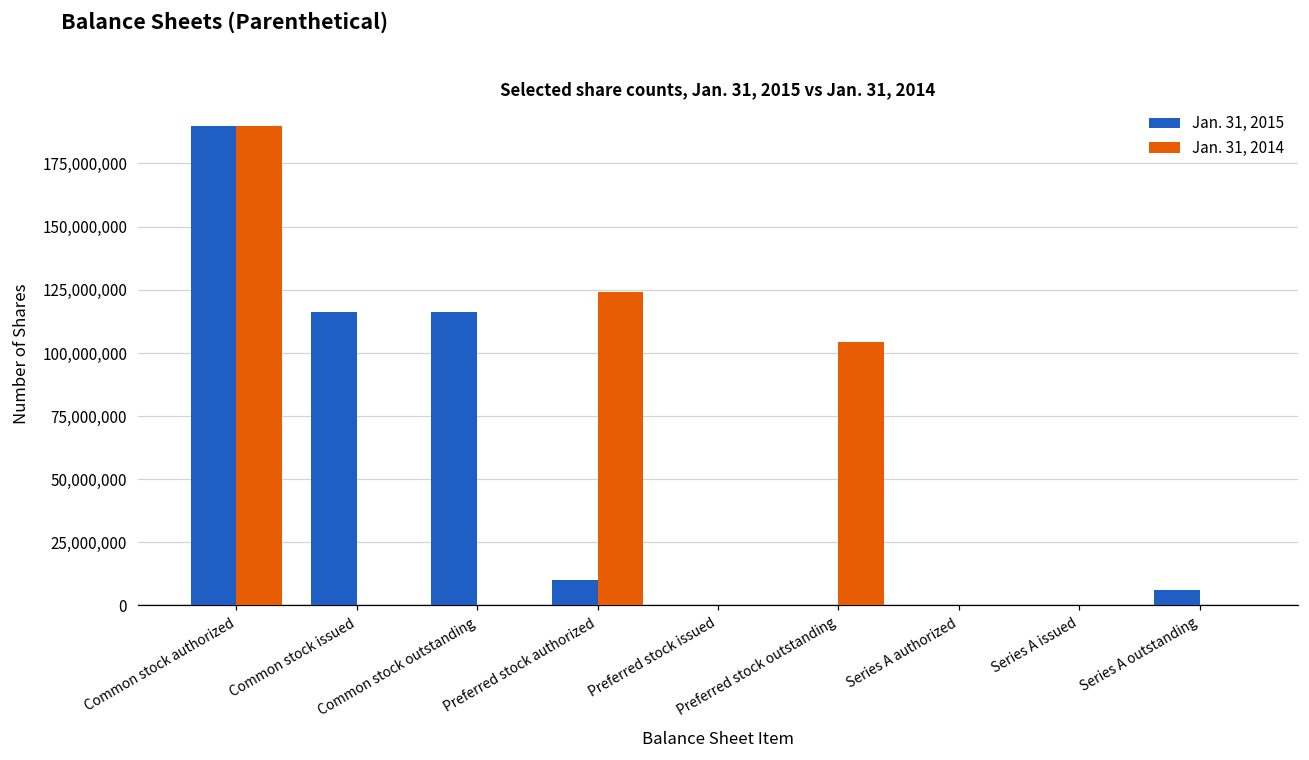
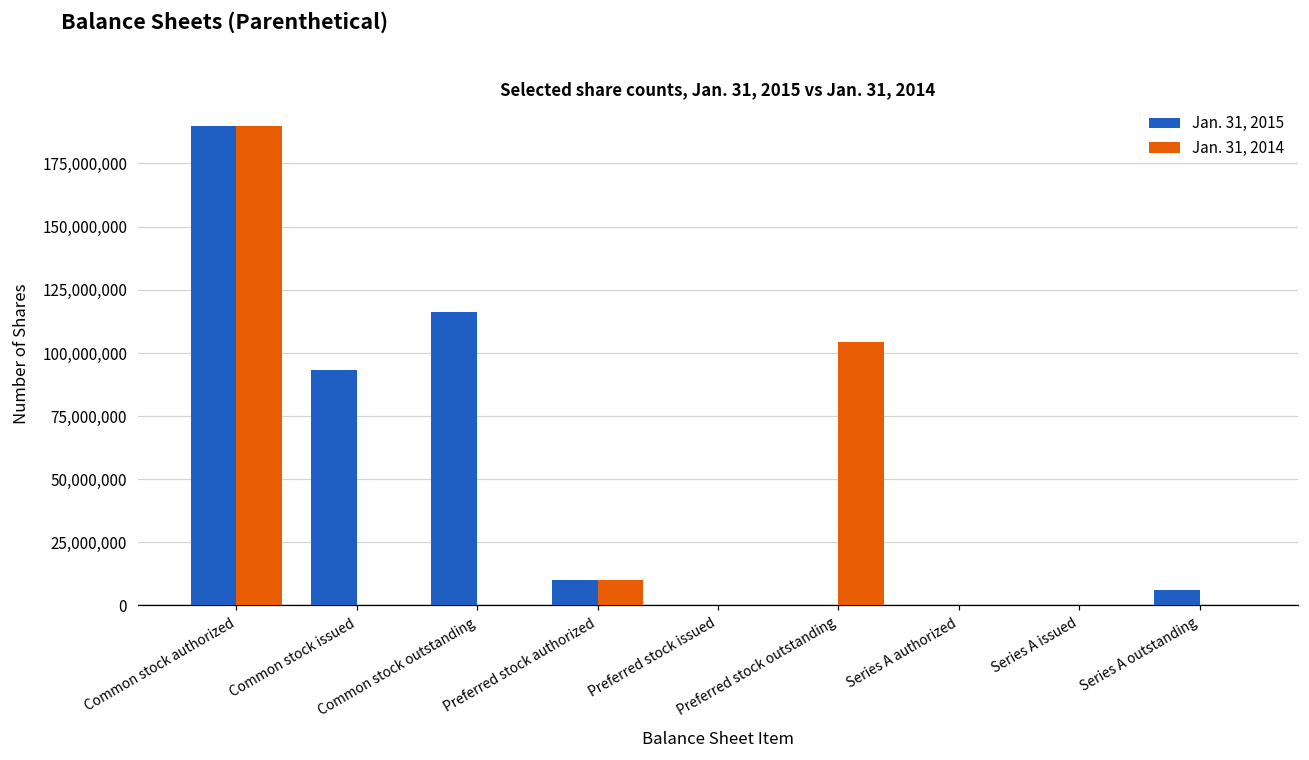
Jan. 31, 2015, Common stock issued: 116,000,000 -> 93,000,000
Jan. 31, 2014, Preferred stock authorized: 124,000,000 -> 10,000,000
